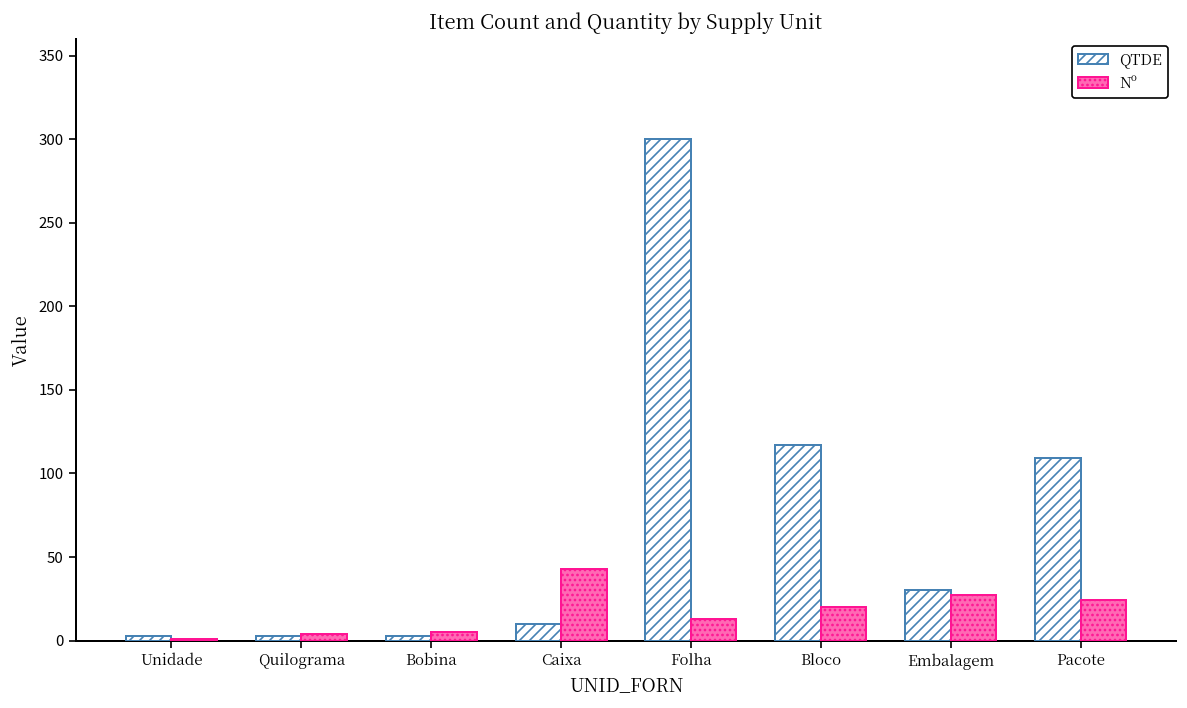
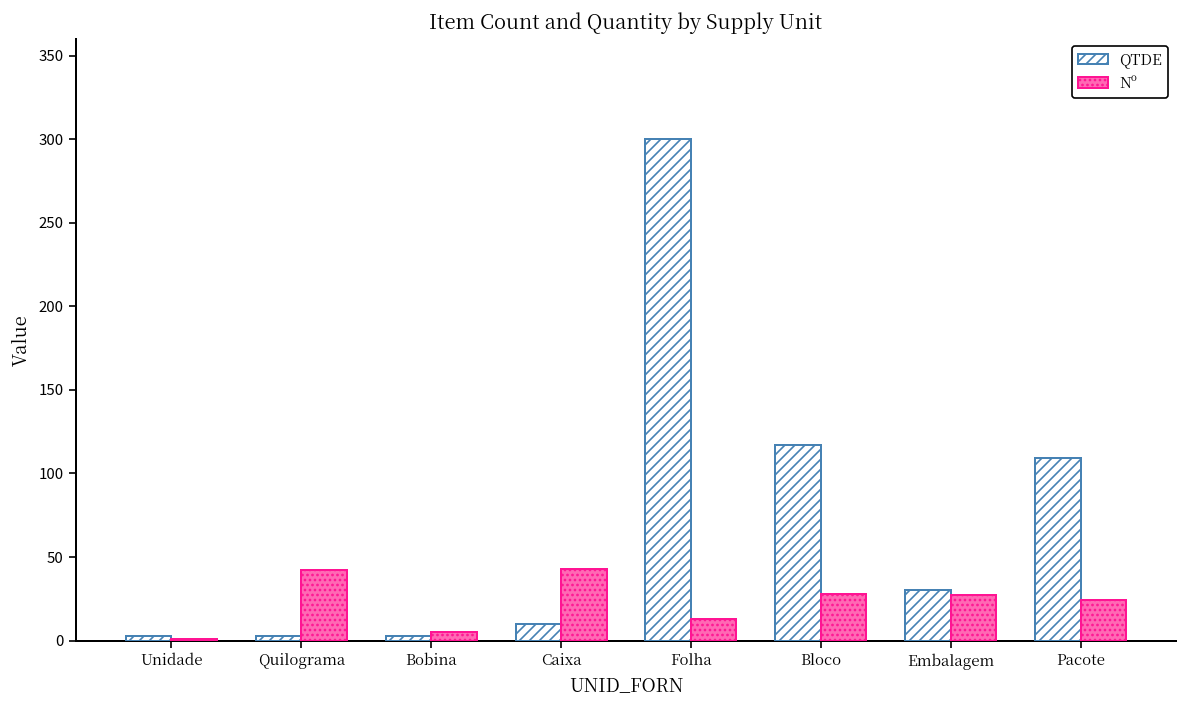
Nº, Quilograma: 4 -> 42
Nº, Bloco: 20 -> 28
